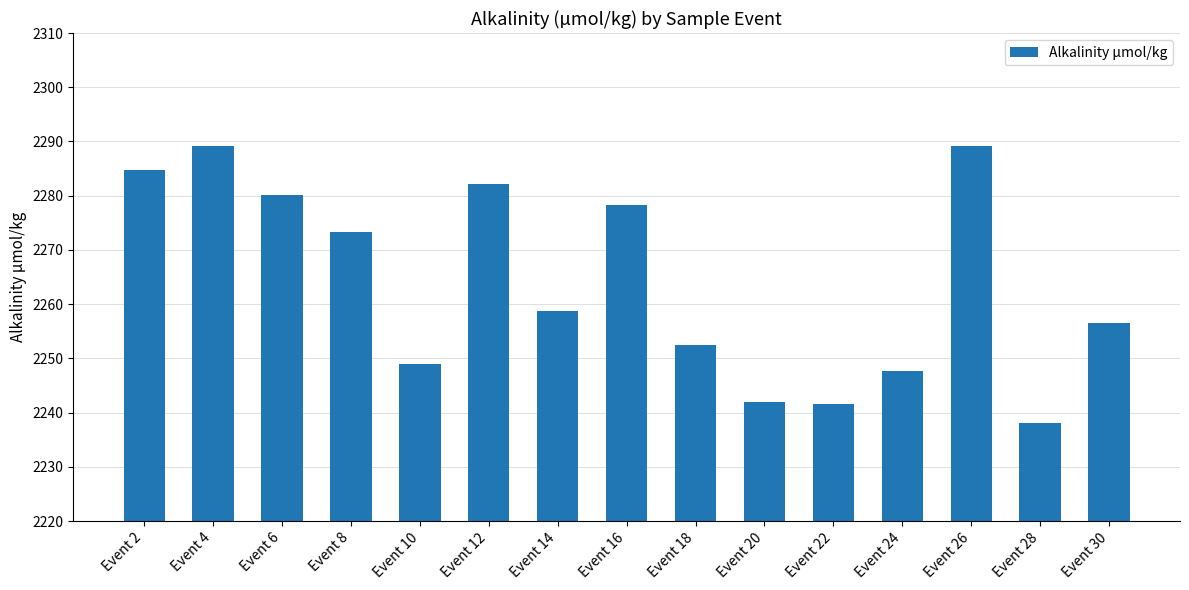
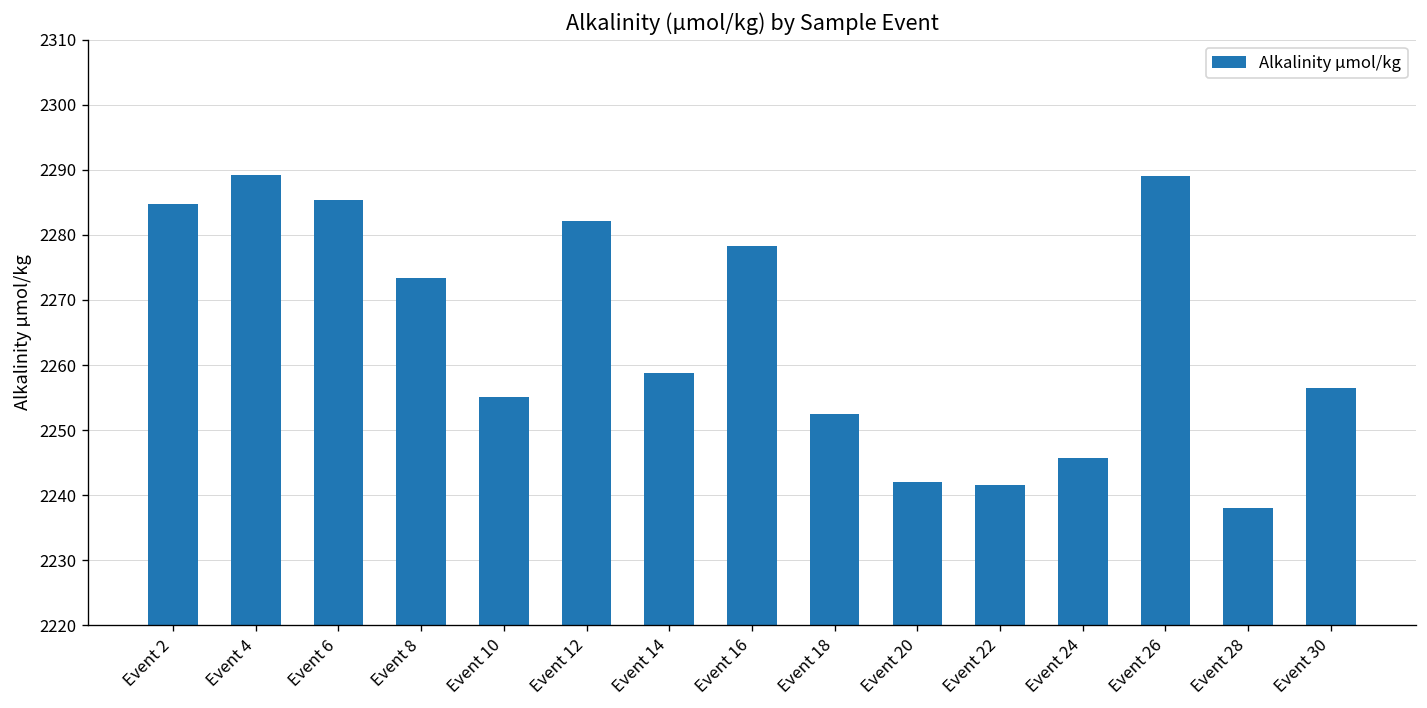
Event 6: 2280 -> 2285
Event 10: 2249 -> 2255
Event 24: 2248 -> 2246
